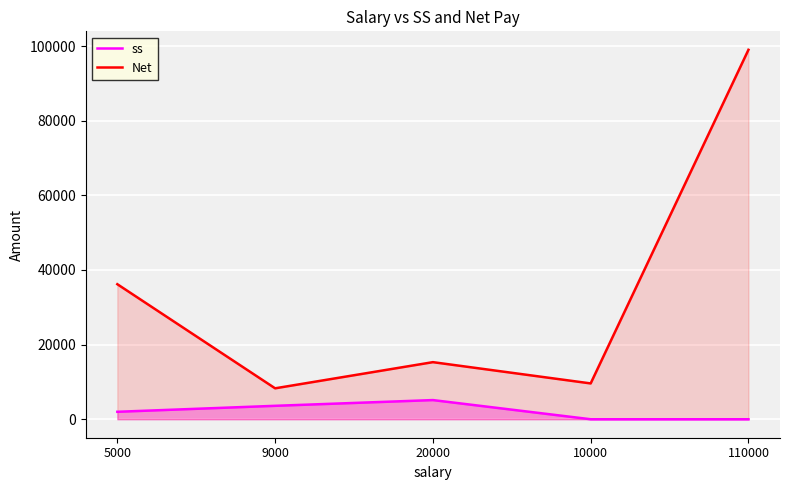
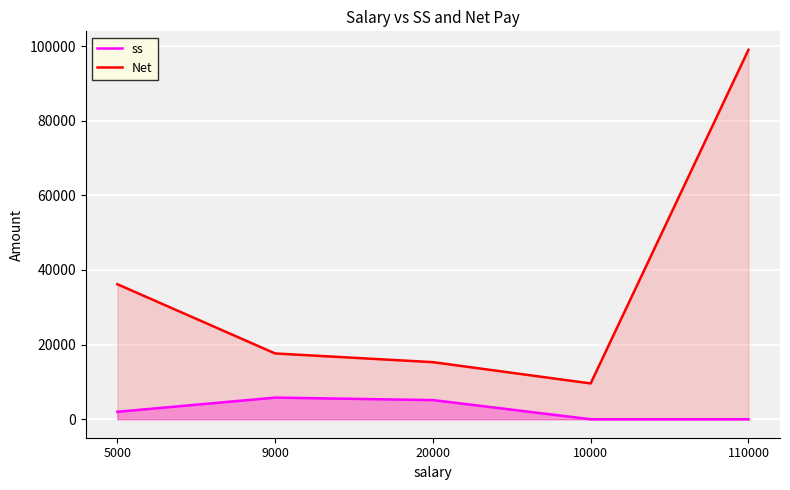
ss, 9000: 4000 -> 6000
Net, 9000: 8000 -> 18000
